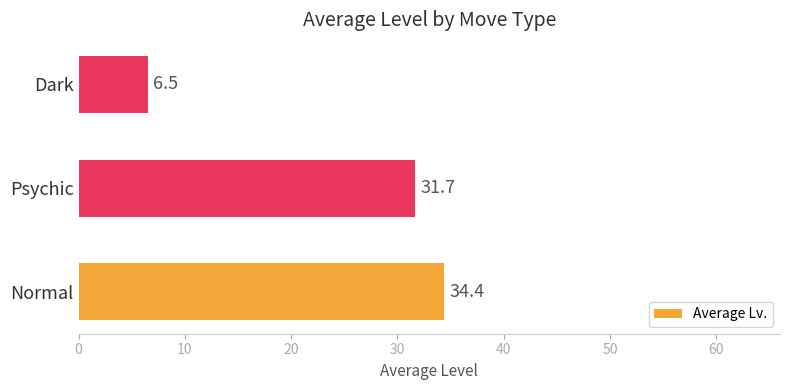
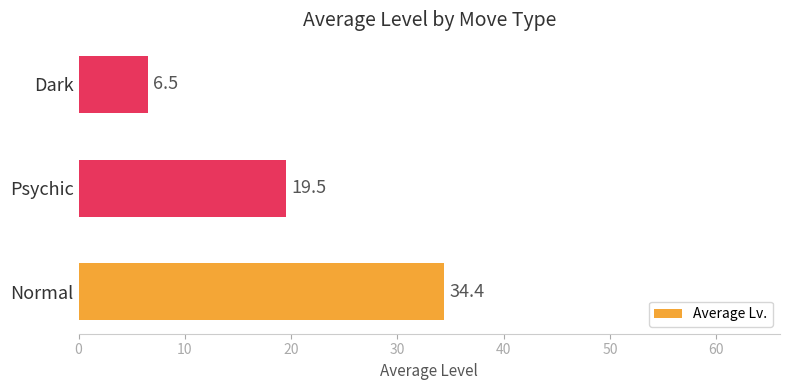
Psychic: 31.7 -> 19.5
